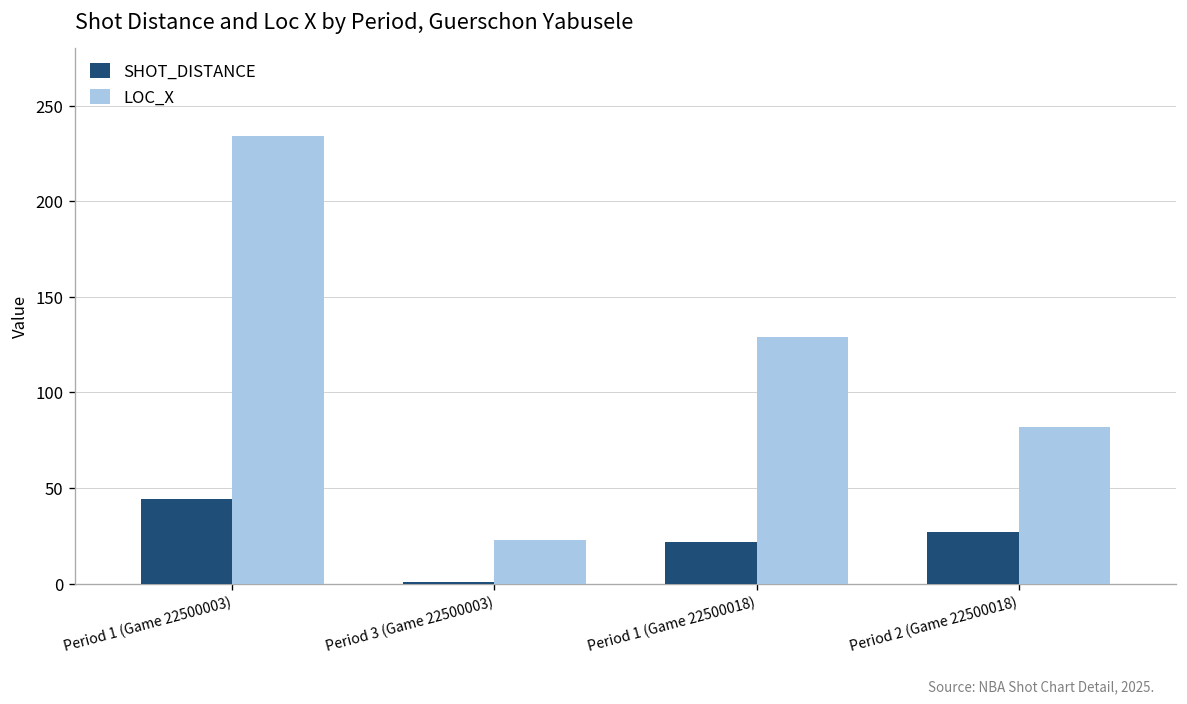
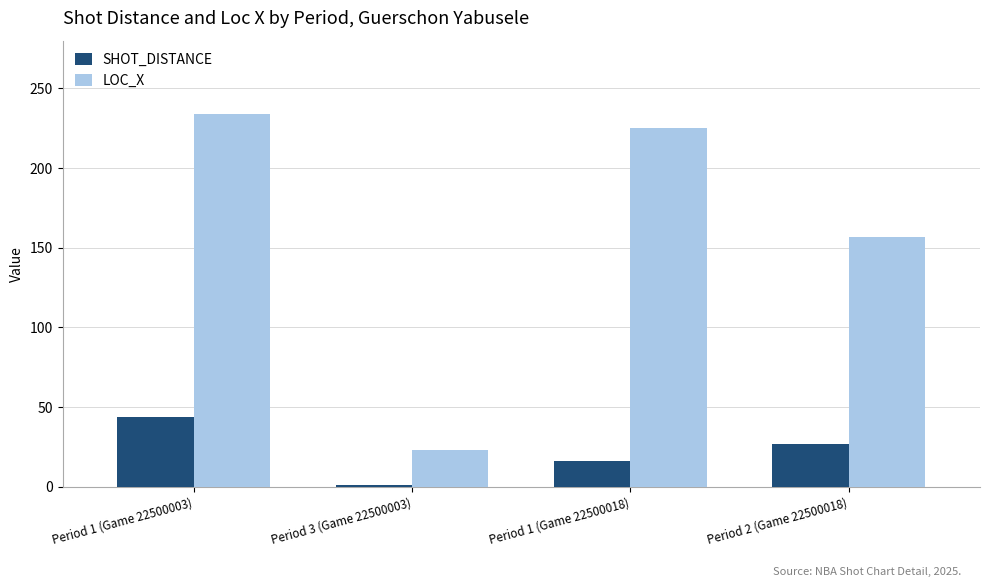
SHOT_DISTANCE, Period 1 (Game 22500018): 22 -> 16
LOC_X, Period 1 (Game 22500018): 129 -> 225
LOC_X, Period 2 (Game 22500018): 82 -> 157
